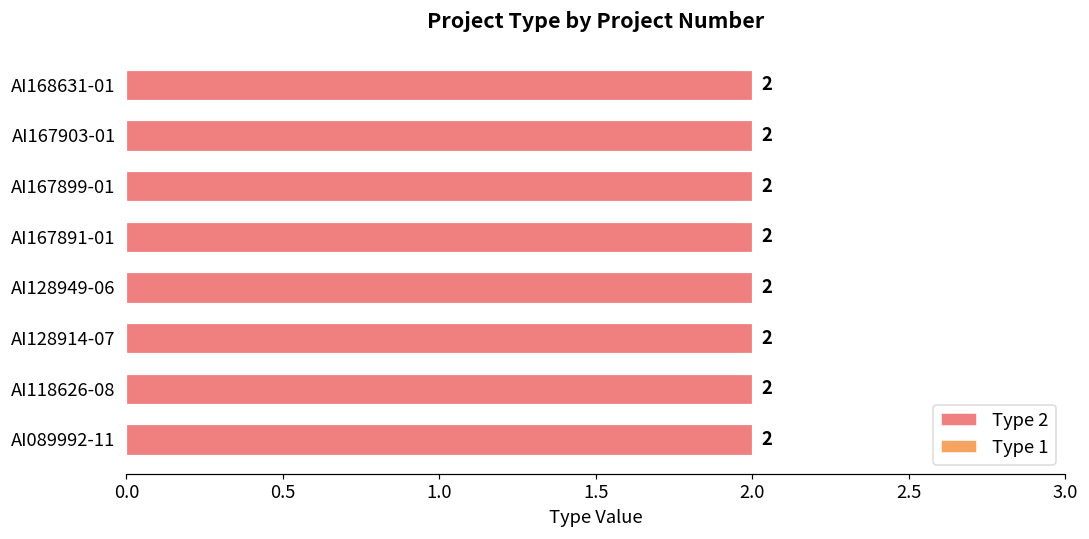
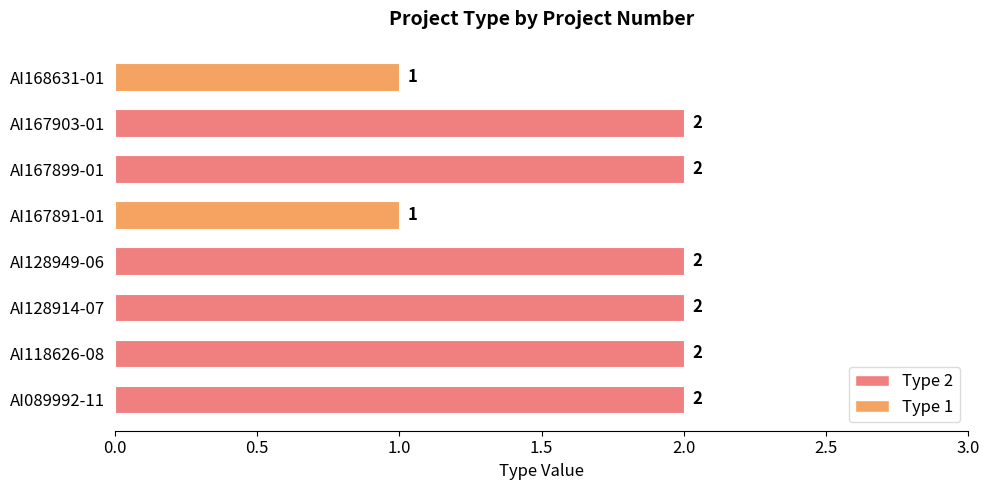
AI168631-01: 2 -> 1
AI167891-01: 2 -> 1
